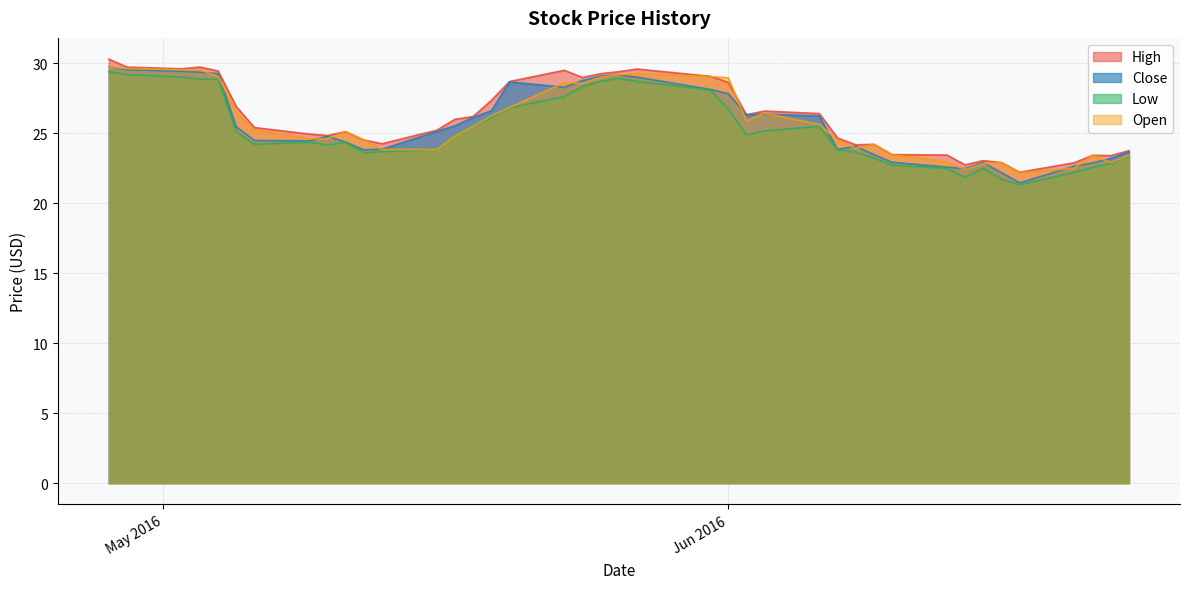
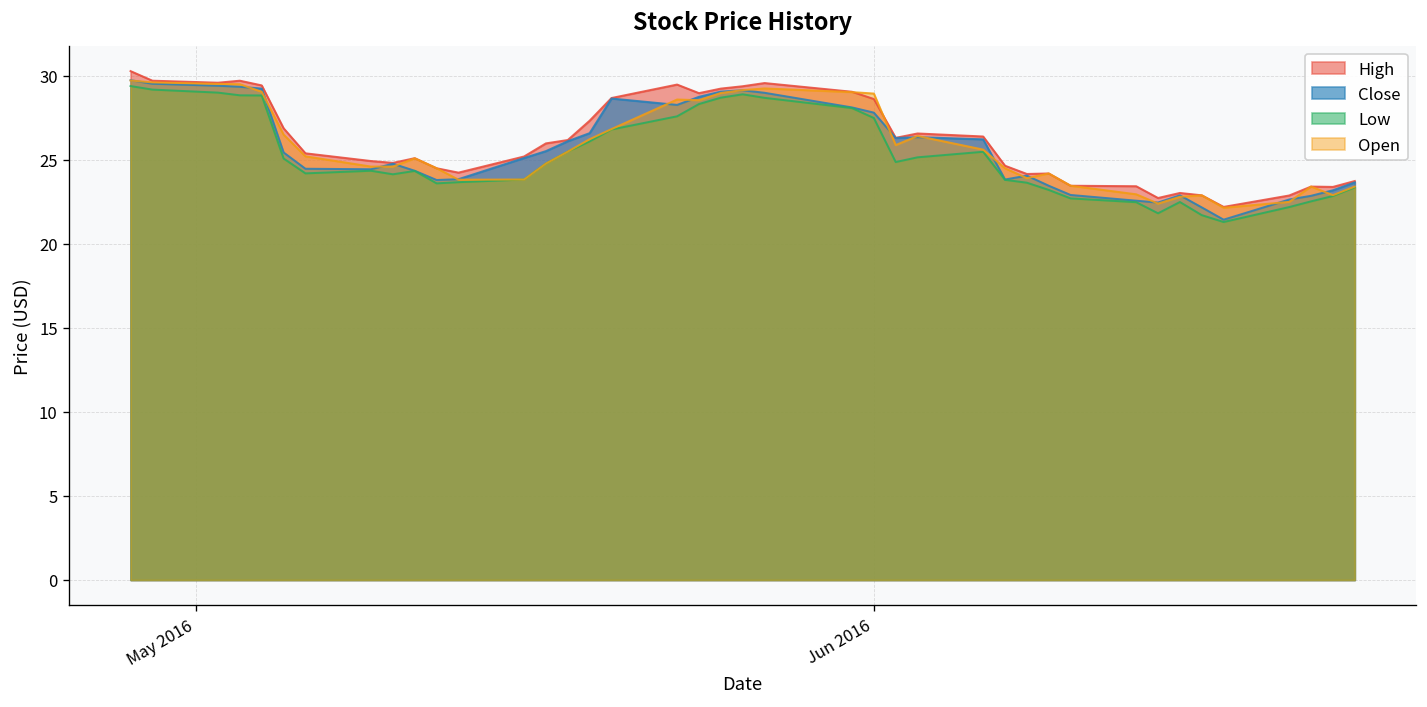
Low, Jun 2016: 26.7 -> 27.5
